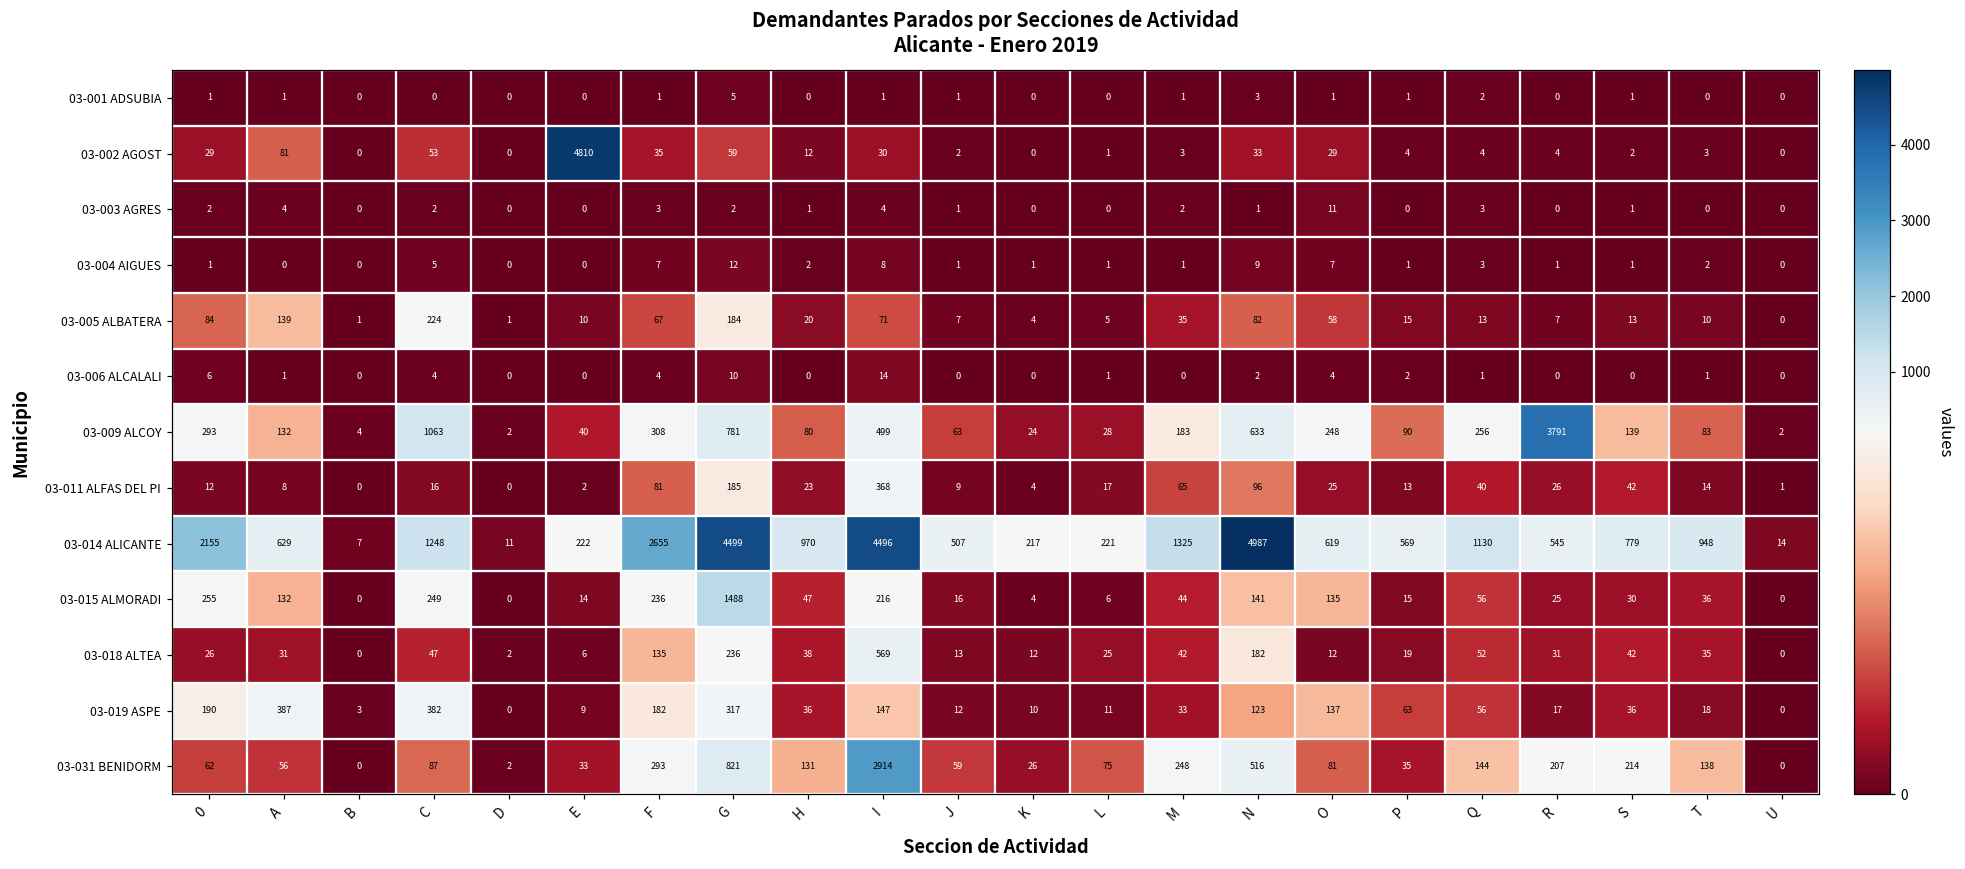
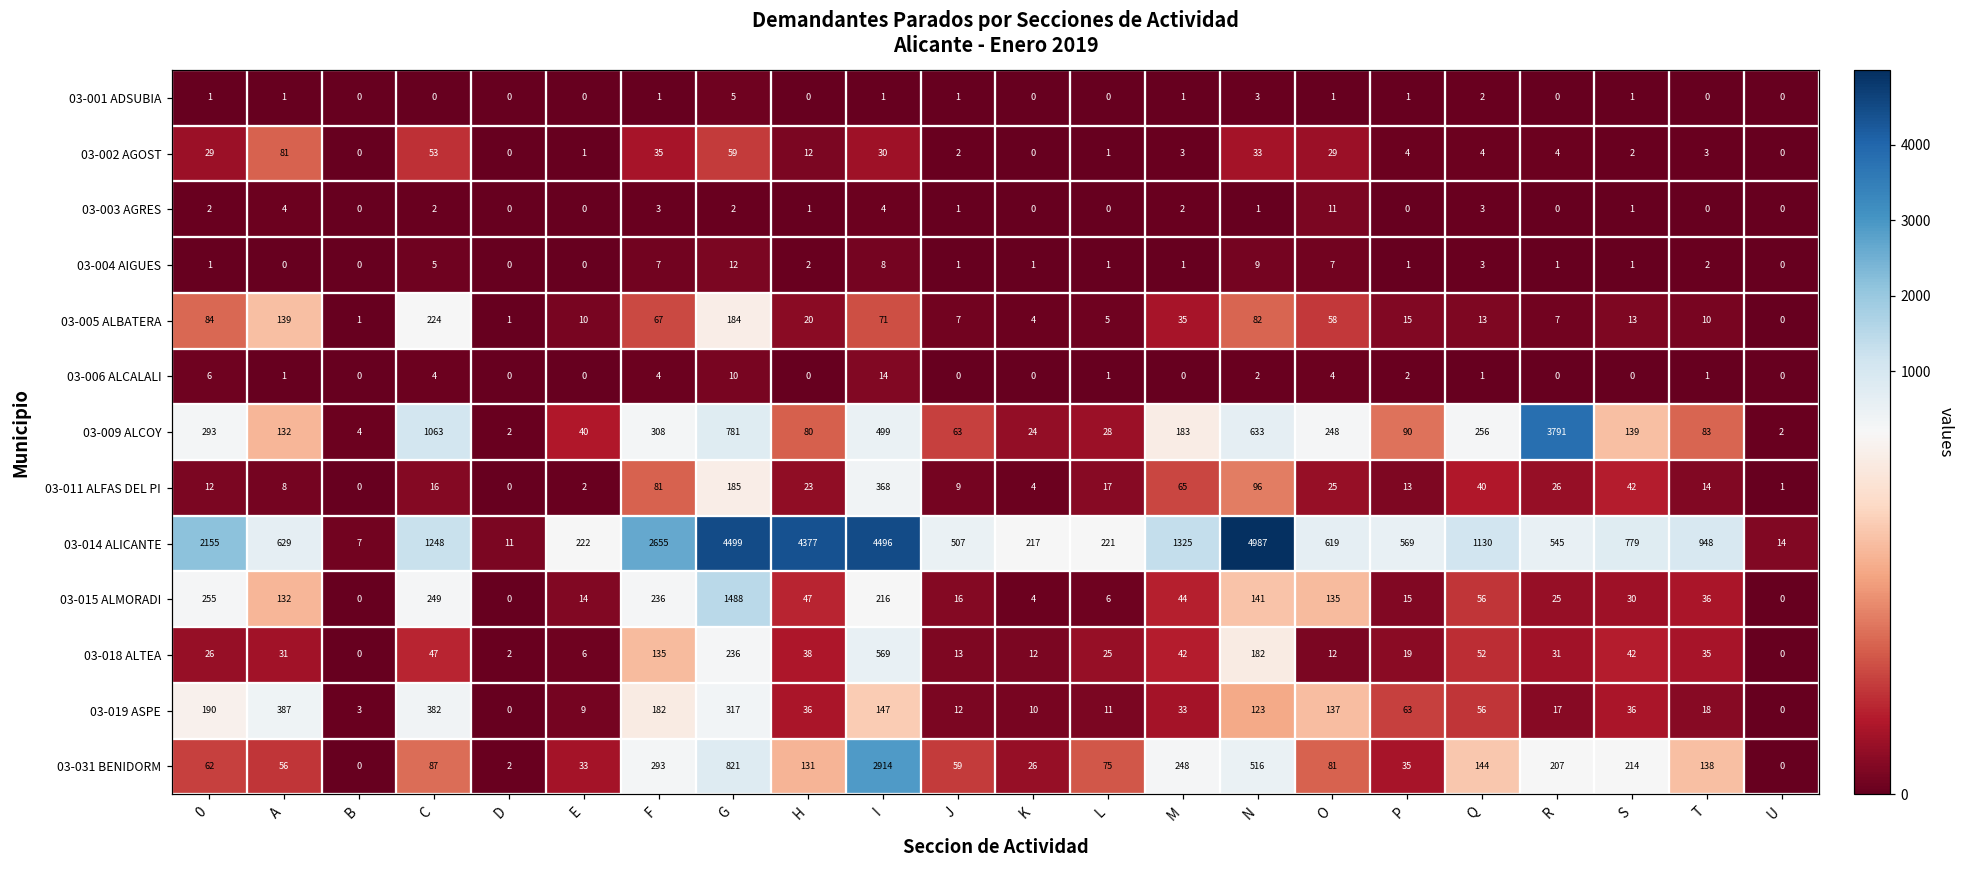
03-002 AGOST, E: 4810 -> 1
03-014 ALICANTE, H: 970 -> 4377
